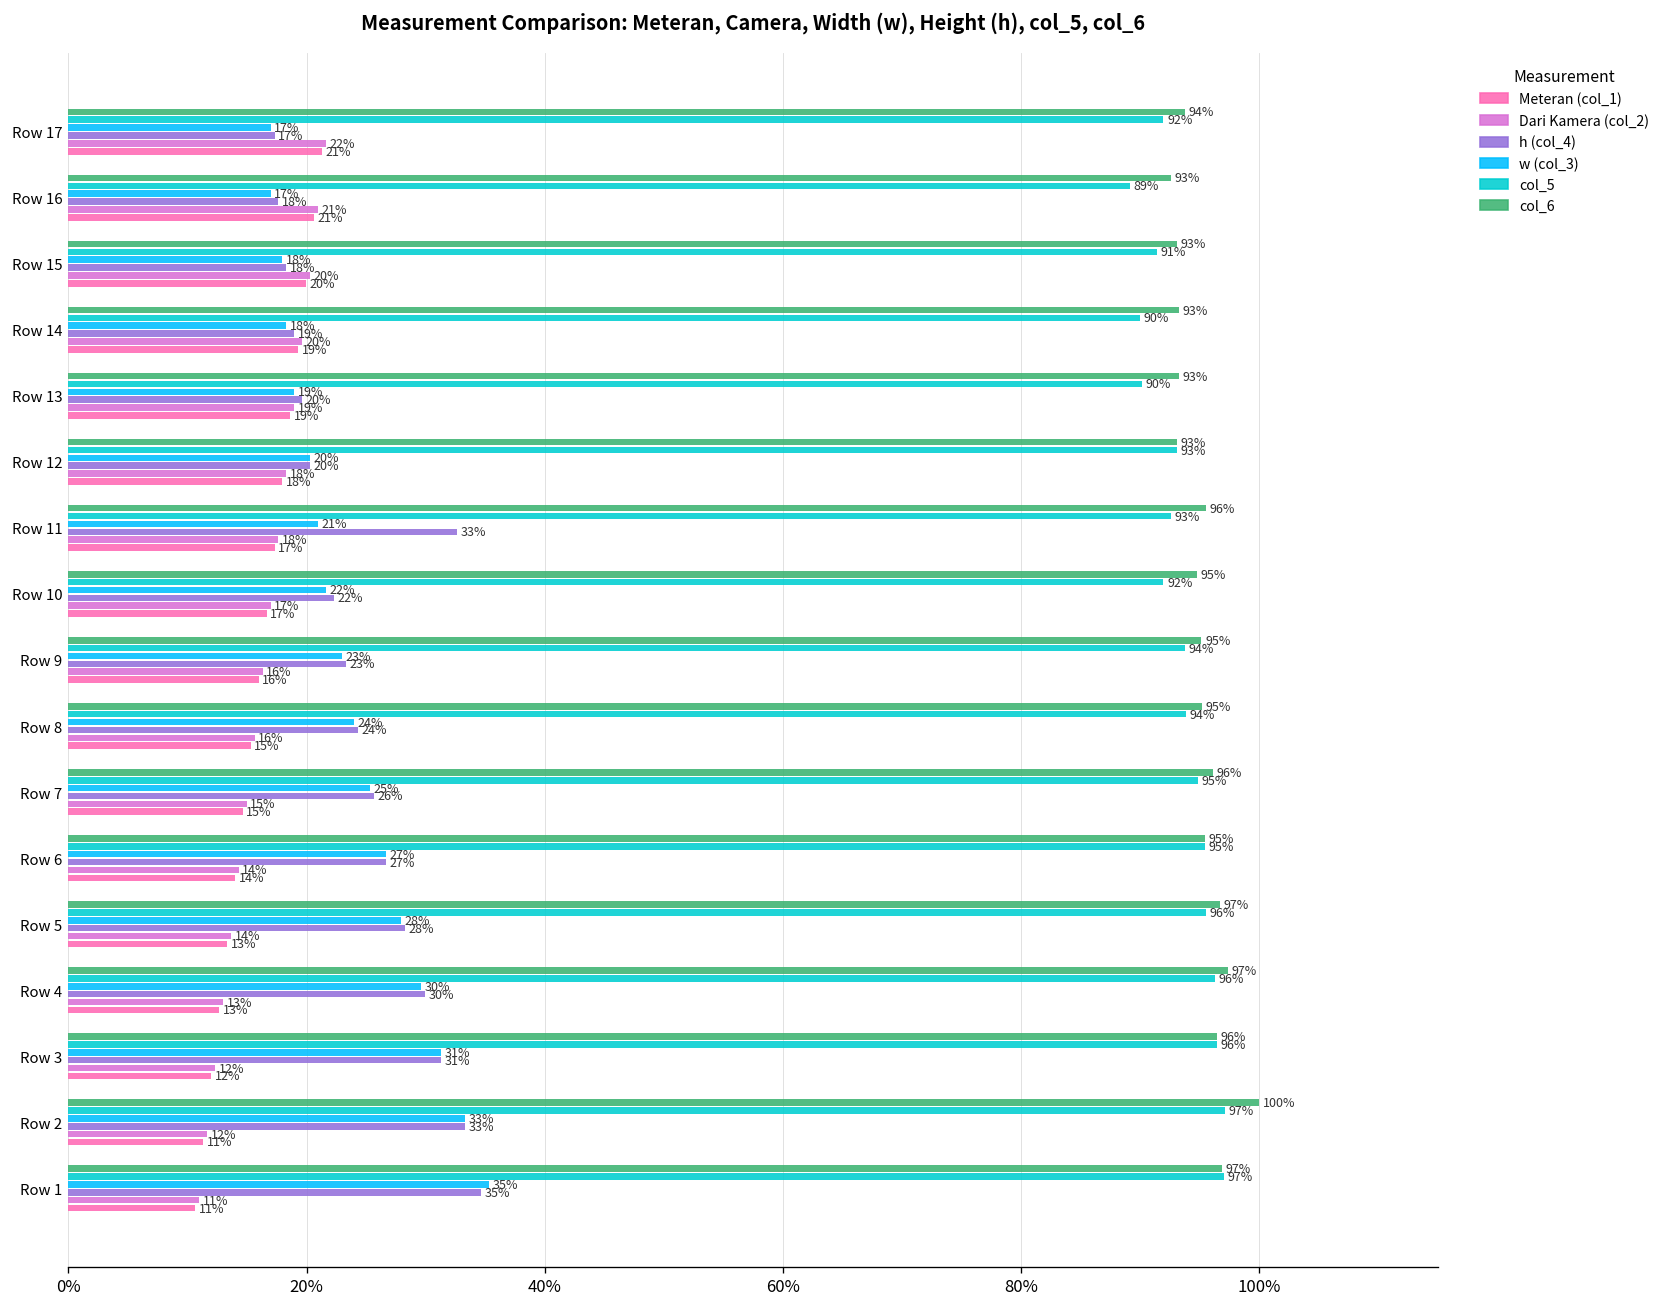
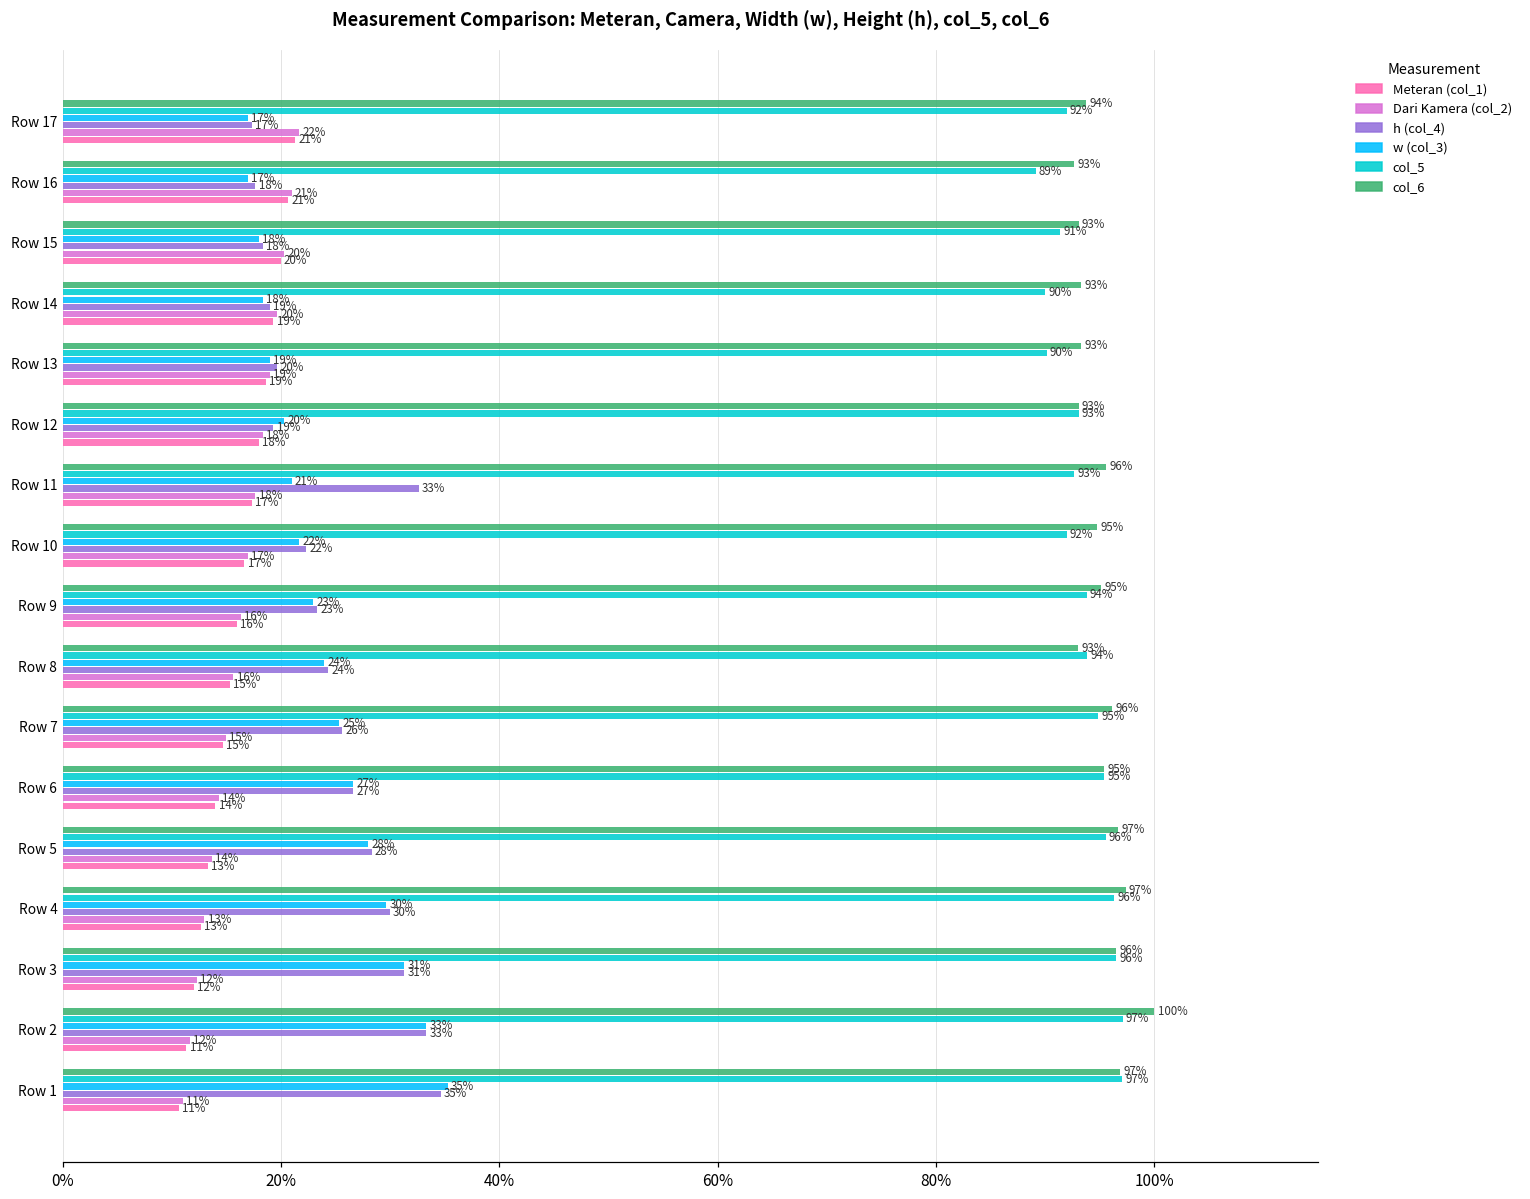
h (col_4), Row 12: 20% -> 19%
col_6, Row 8: 95% -> 93%
